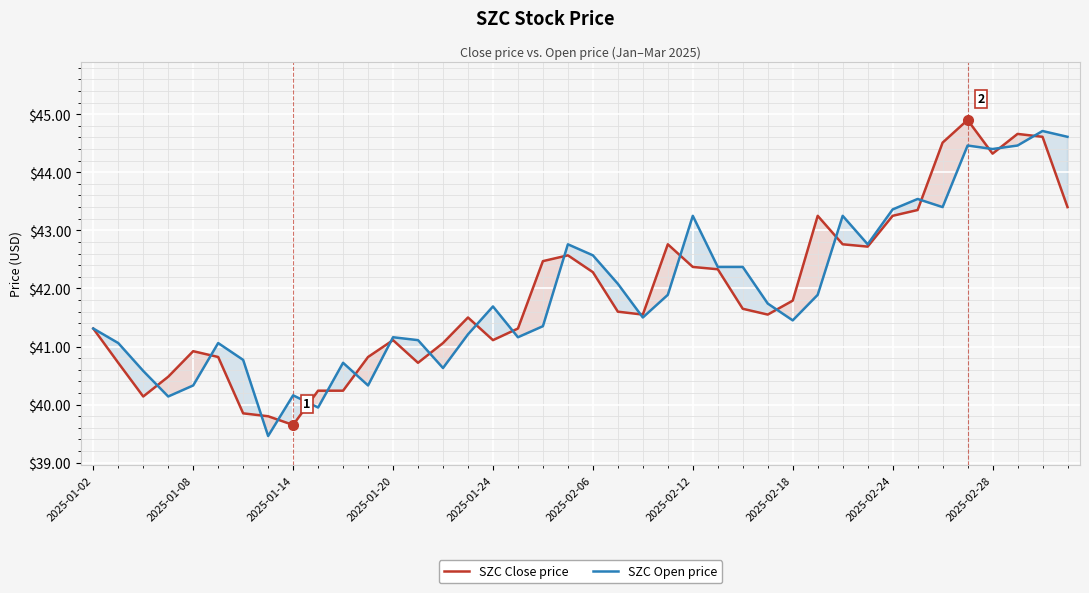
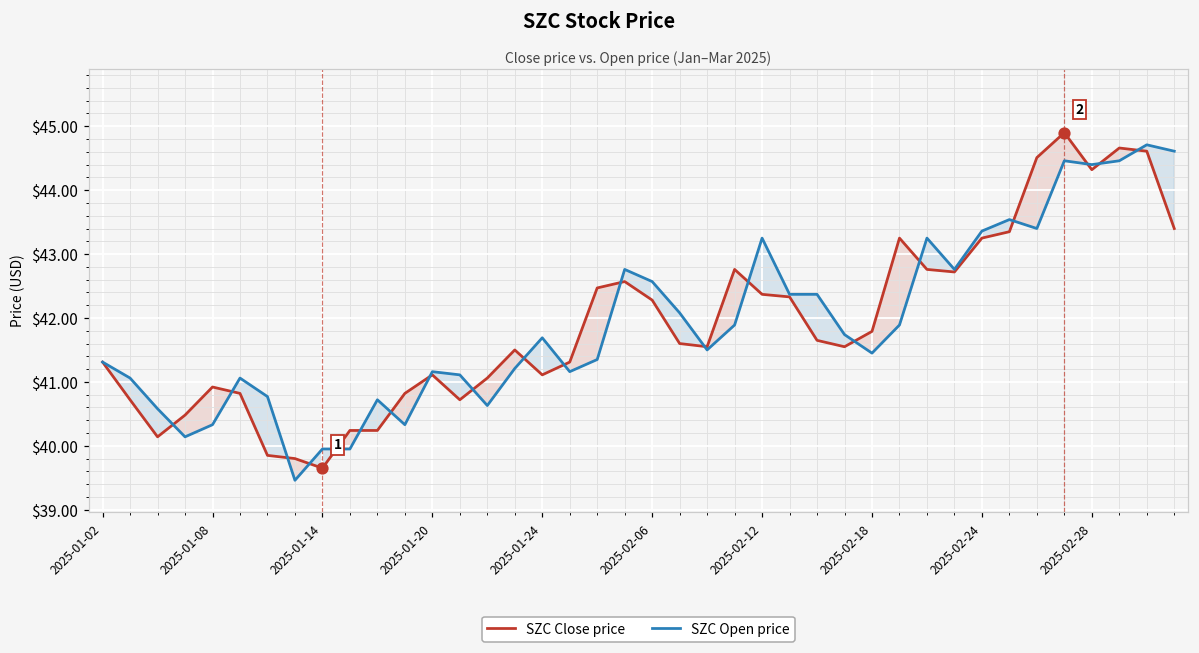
SZC Open price, 2025-01-14: $40.2 -> $40.0
